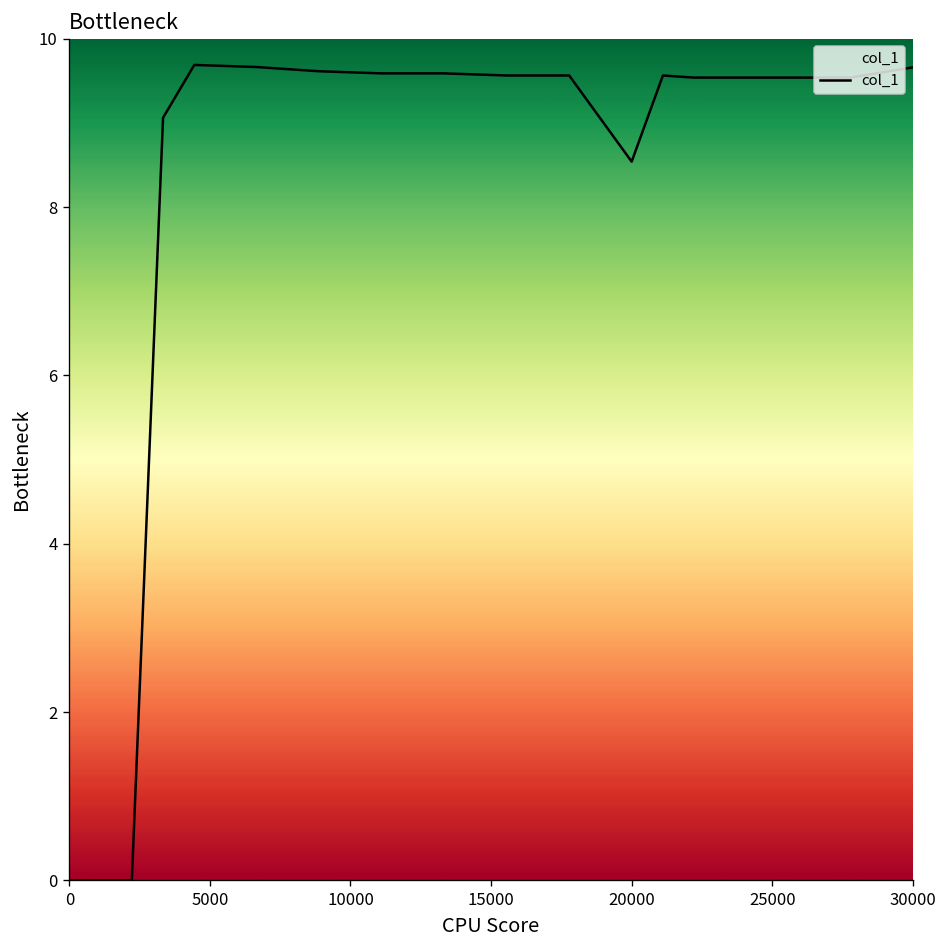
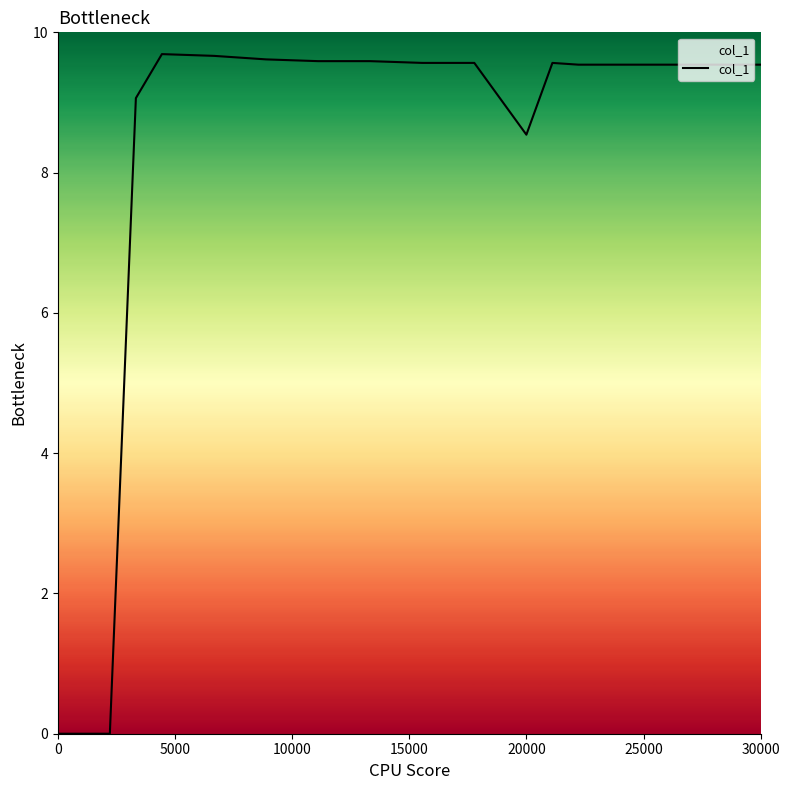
30000: 9.7 -> 9.5
